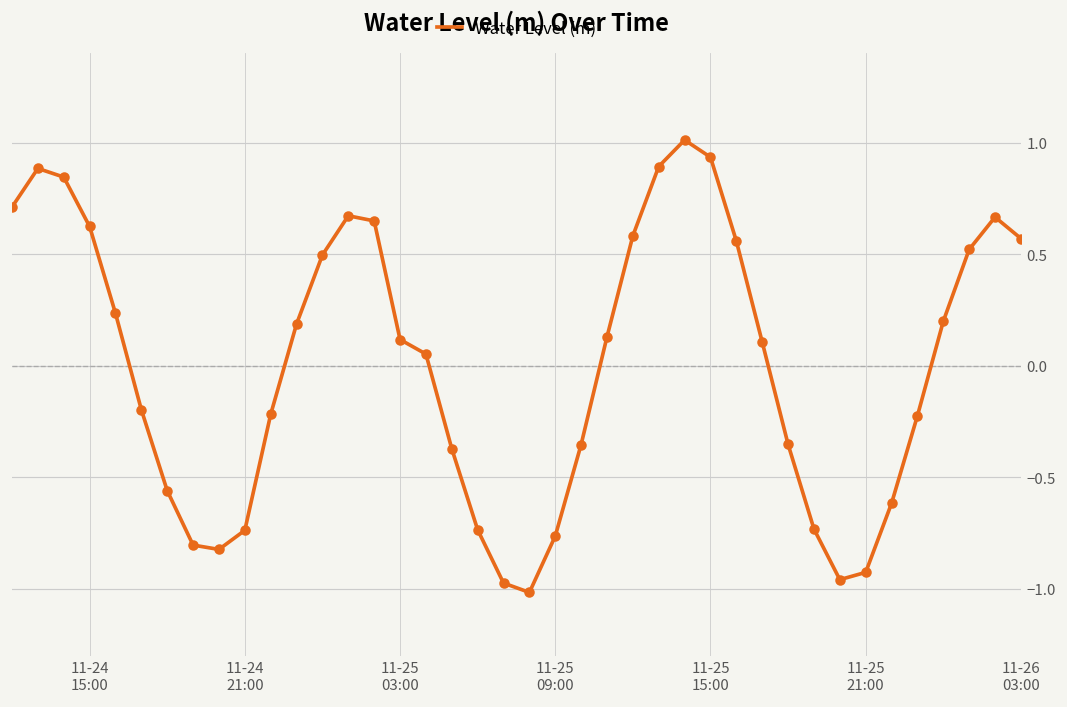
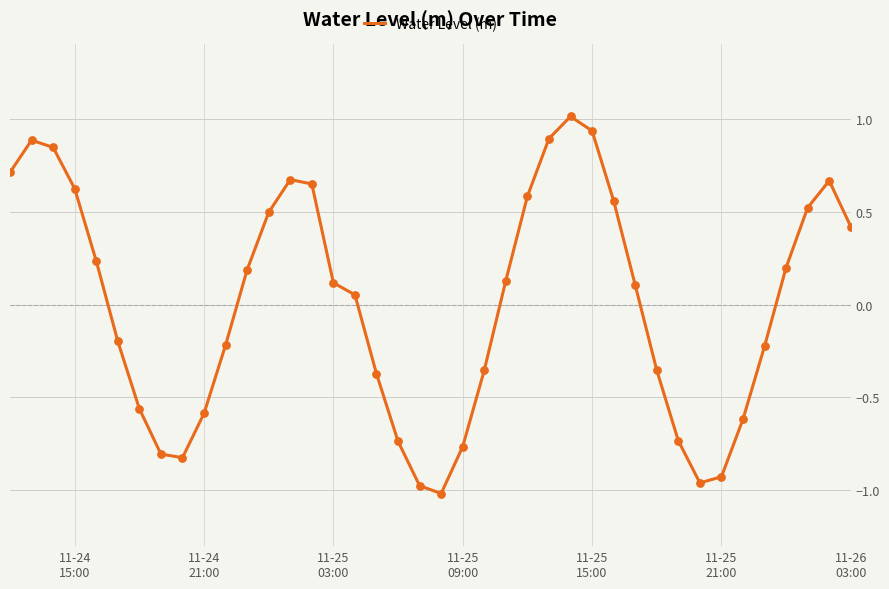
11-24 21:00: -0.74 -> -0.59
11-26 03:00: 0.57 -> 0.42
